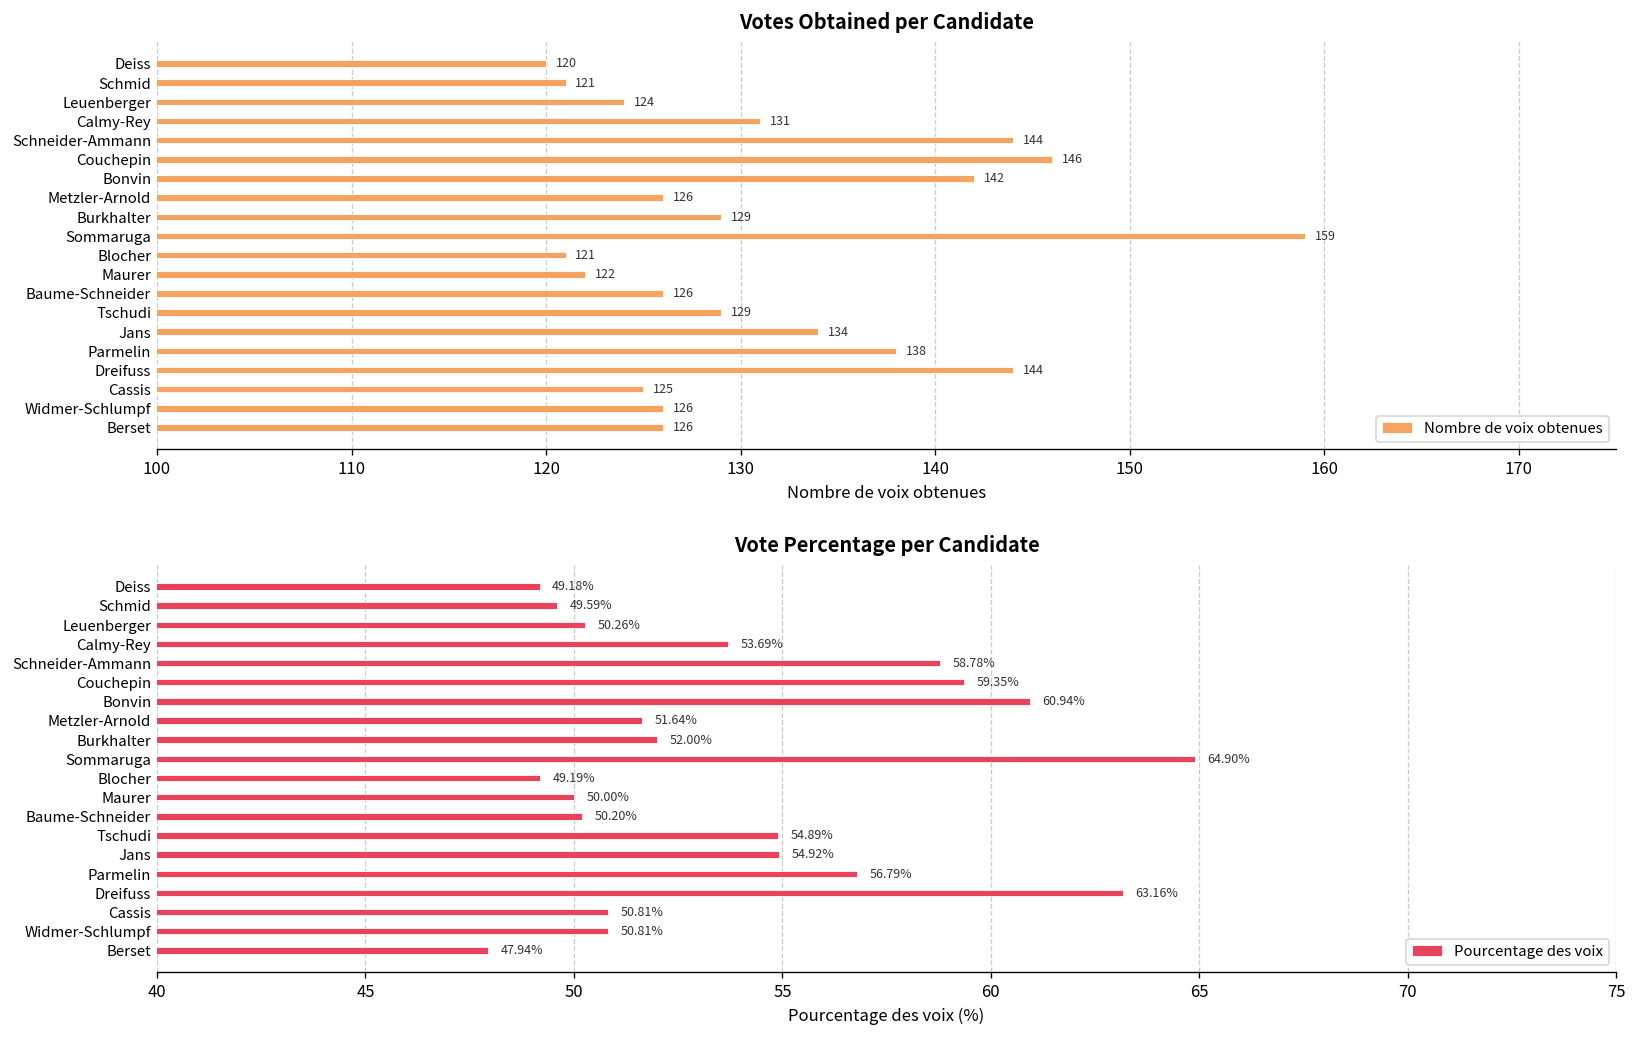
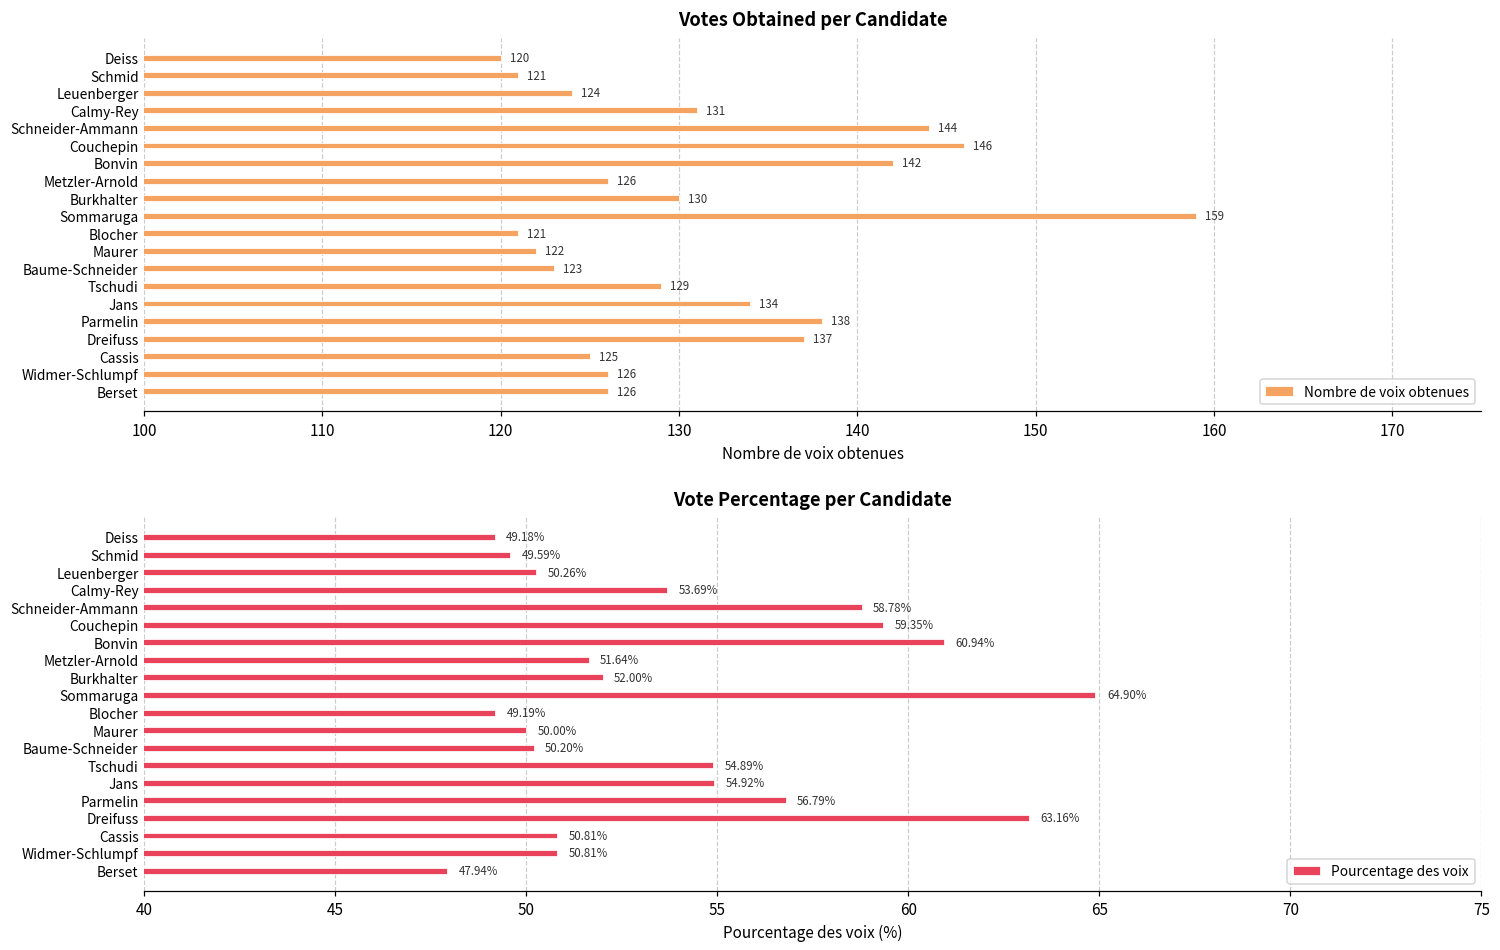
Votes Obtained per Candidate, Burkhalter: 129 -> 130
Votes Obtained per Candidate, Baume-Schneider: 126 -> 123
Votes Obtained per Candidate, Dreifuss: 144 -> 137
